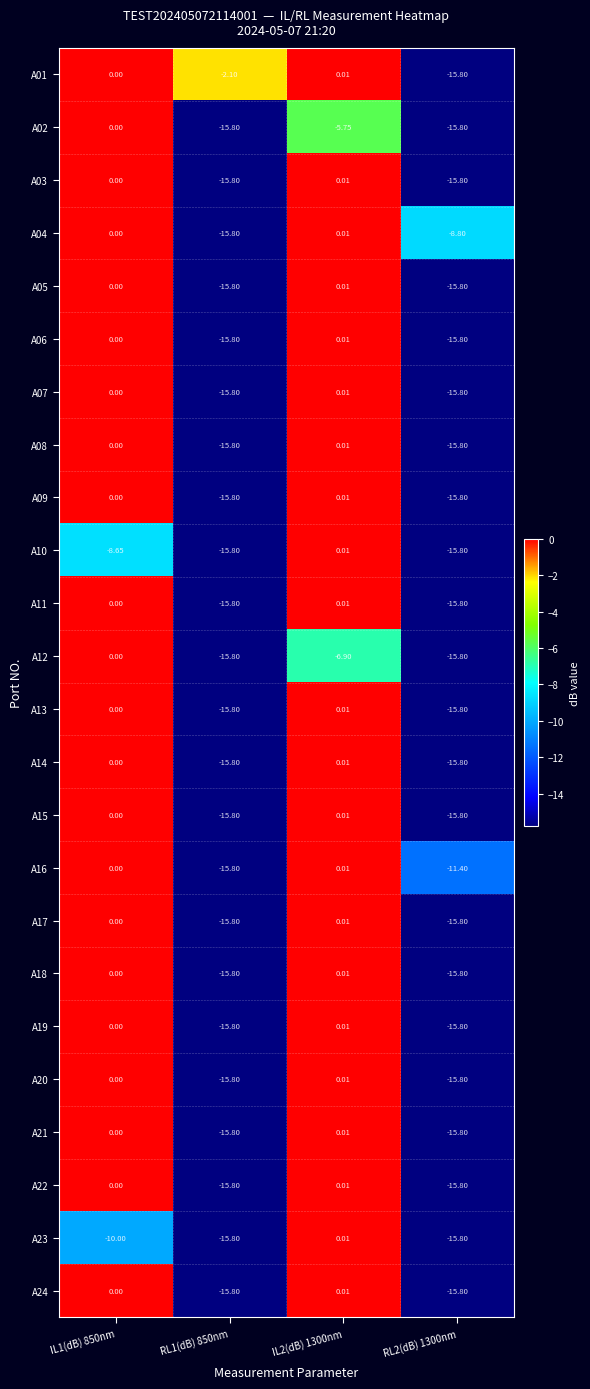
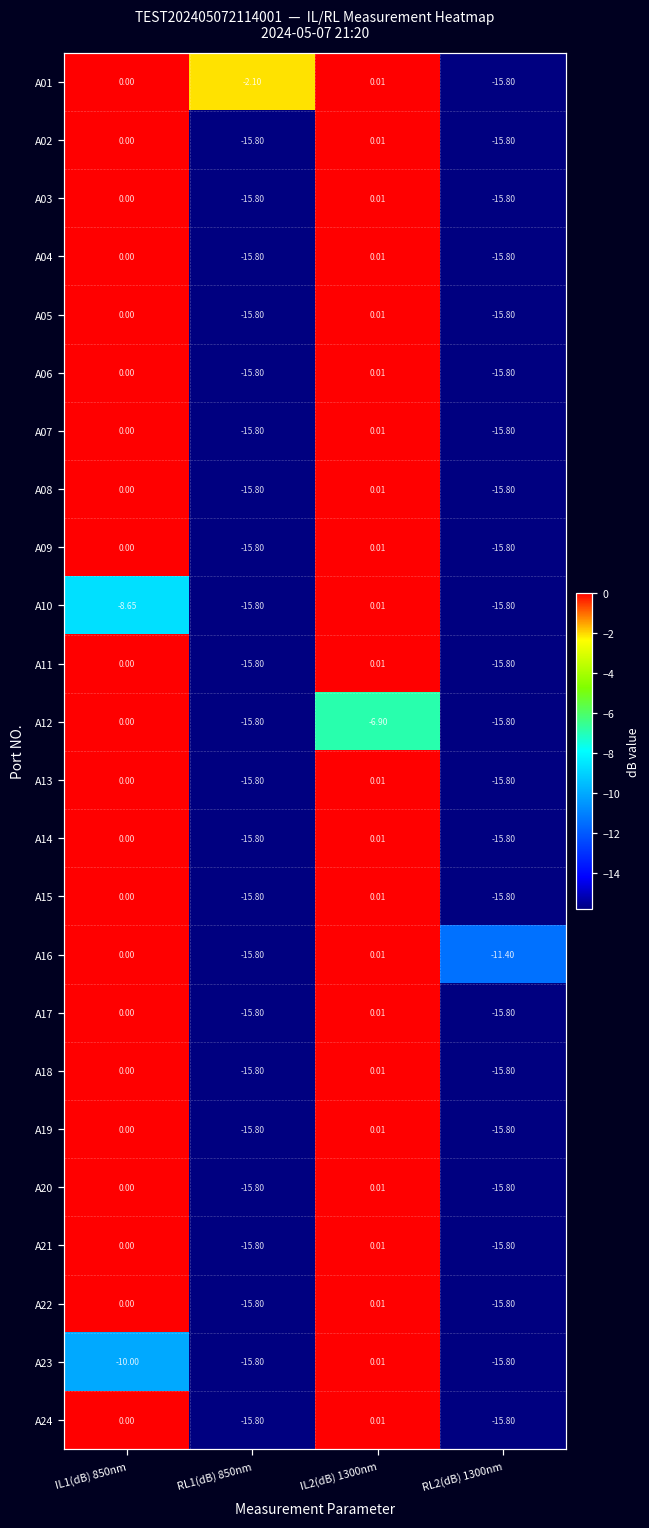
A02, IL2(dB) 1300nm: -5.75 -> 0.01
A04, RL2(dB) 1300nm: -8.80 -> -15.80
